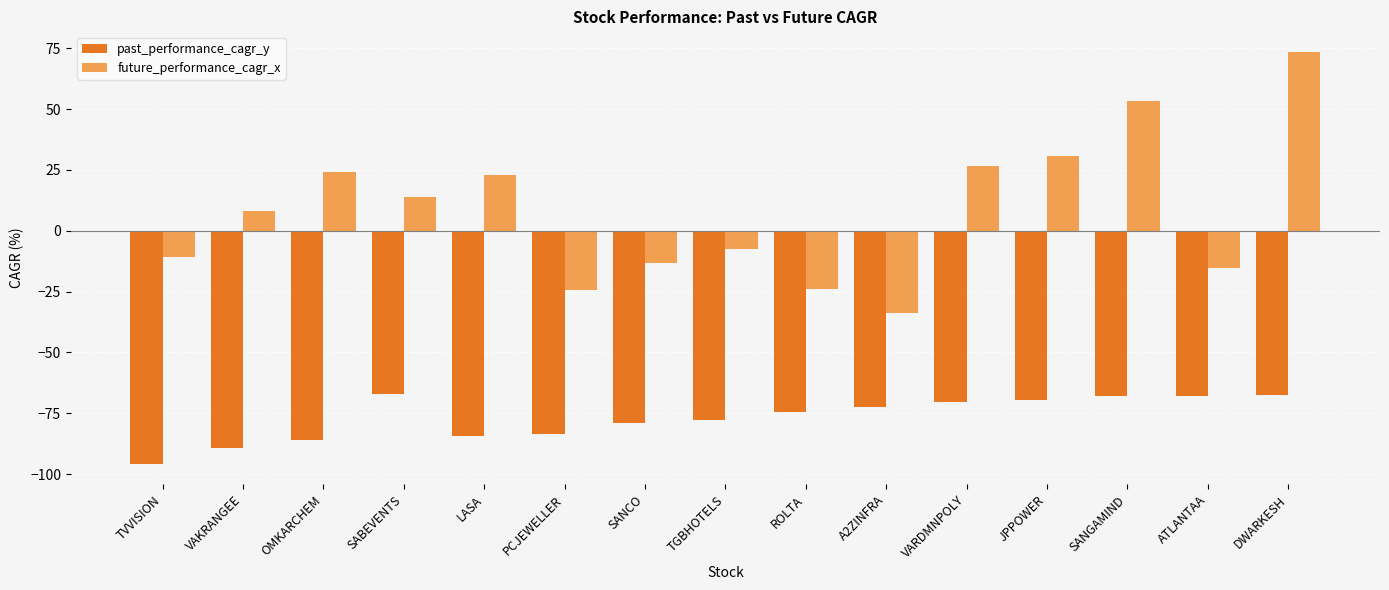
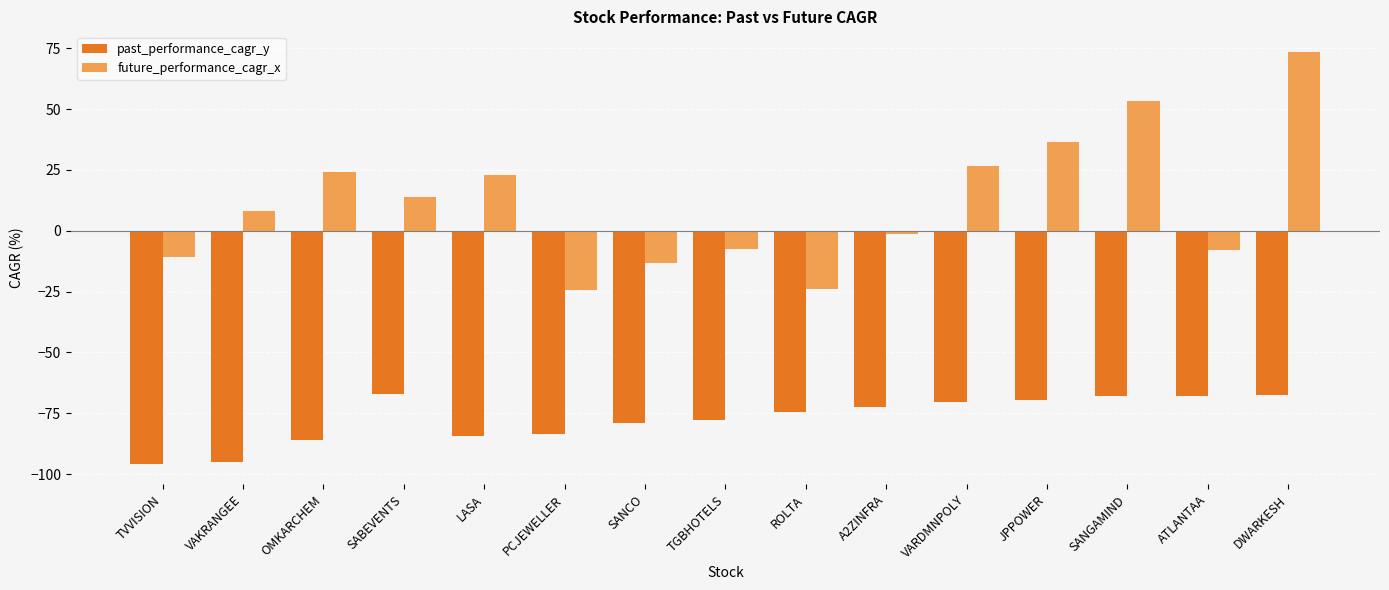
past_performance_cagr_y, VAKRANGEE: -89 -> -95
future_performance_cagr_x, A2ZINFRA: -34 -> -1
future_performance_cagr_x, JPPOWER: 31 -> 36
future_performance_cagr_x, ATLANTAA: -15 -> -8
